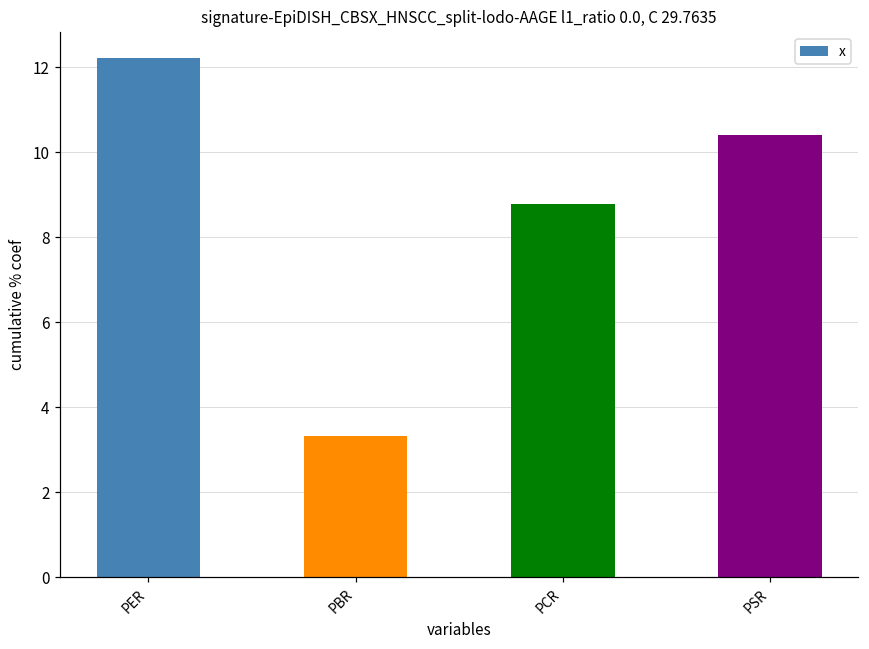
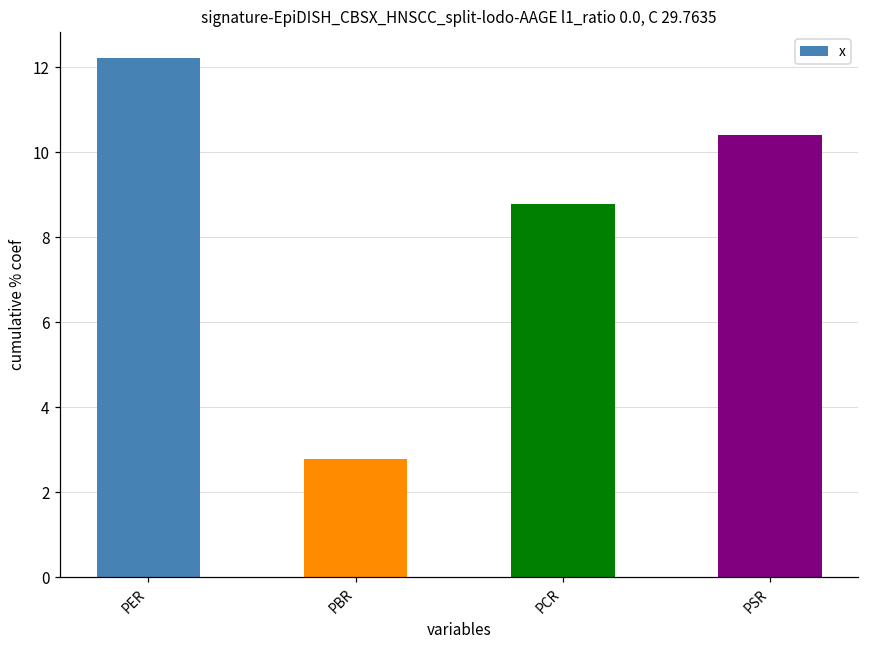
PBR: 3.3 -> 2.8
